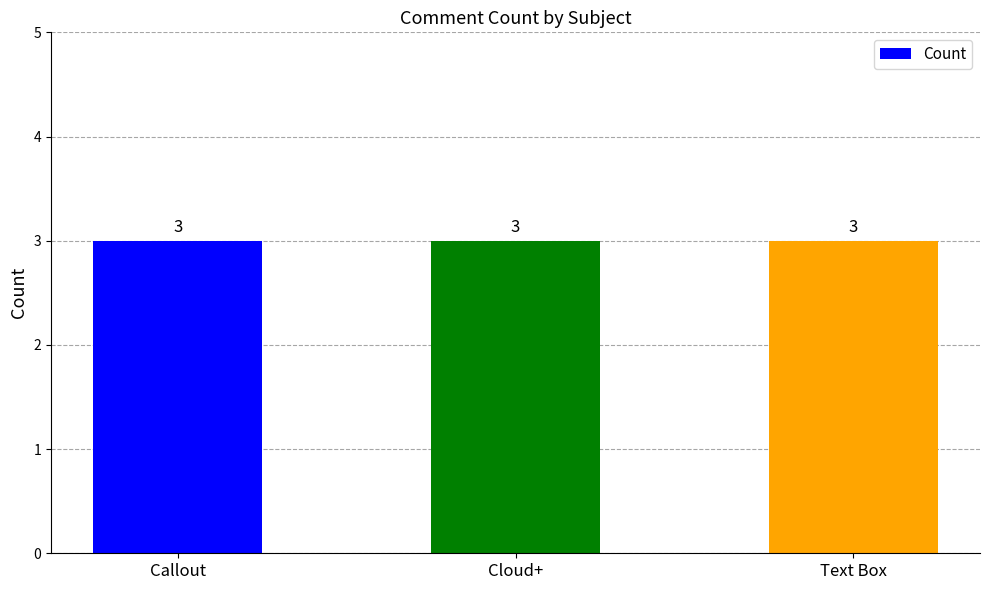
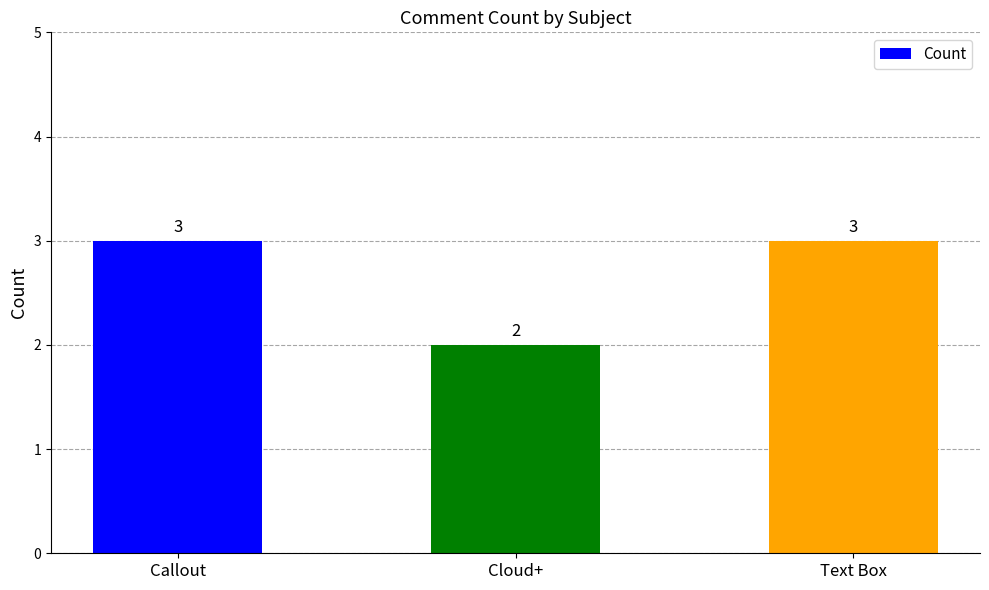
Cloud+: 3 -> 2
